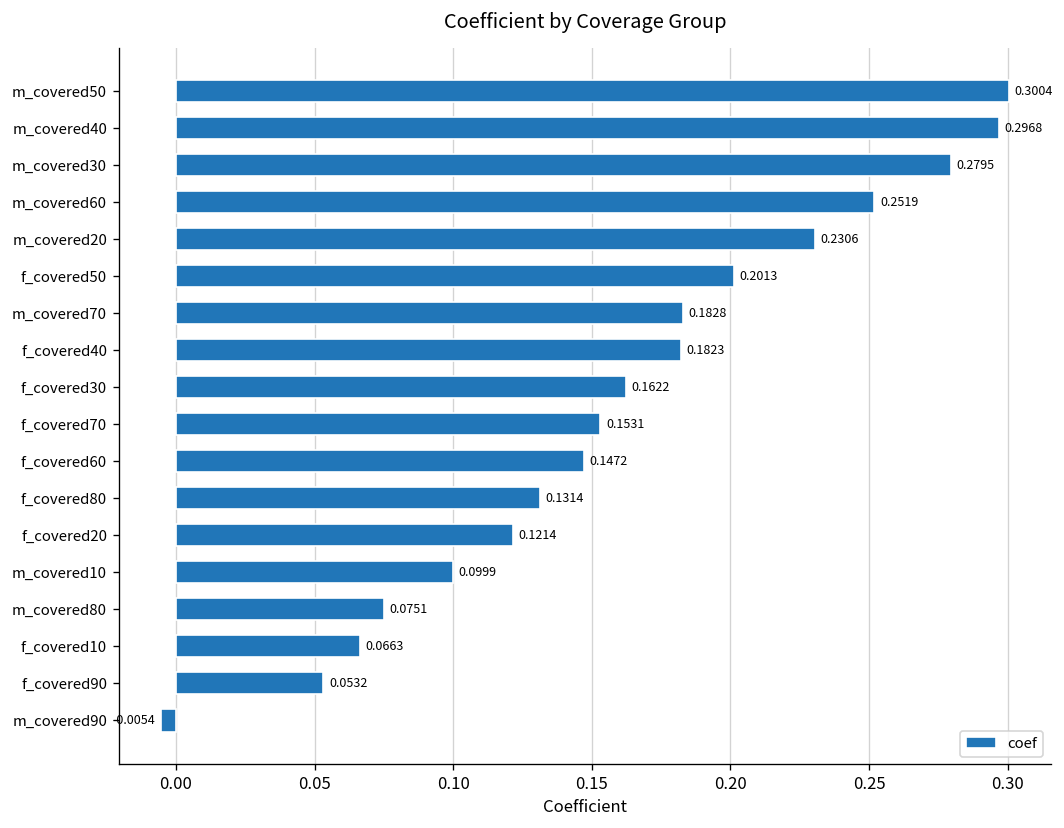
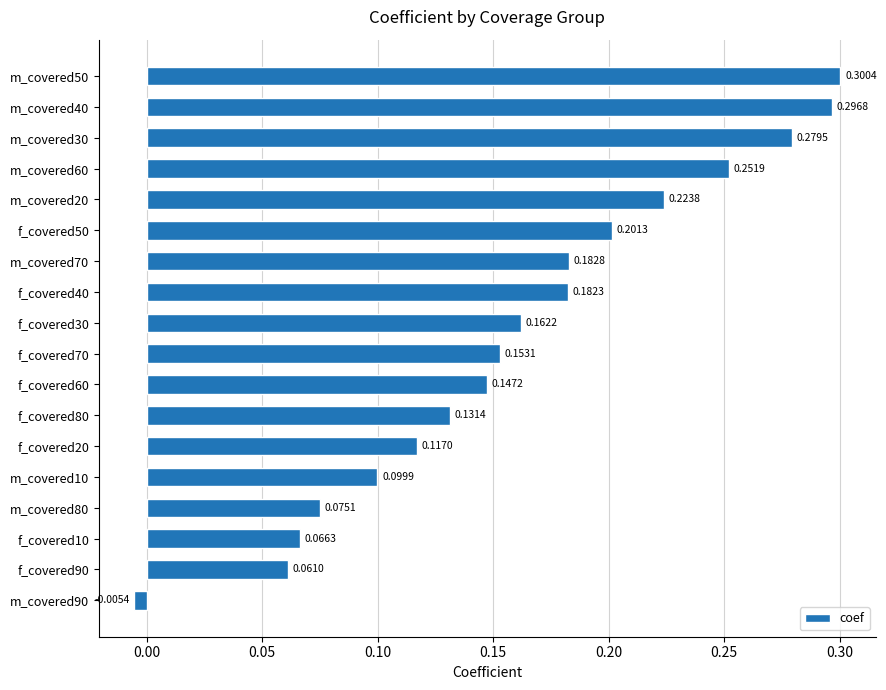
m_covered20: 0.2306 -> 0.2238
f_covered20: 0.1214 -> 0.1170
f_covered90: 0.0532 -> 0.0610
